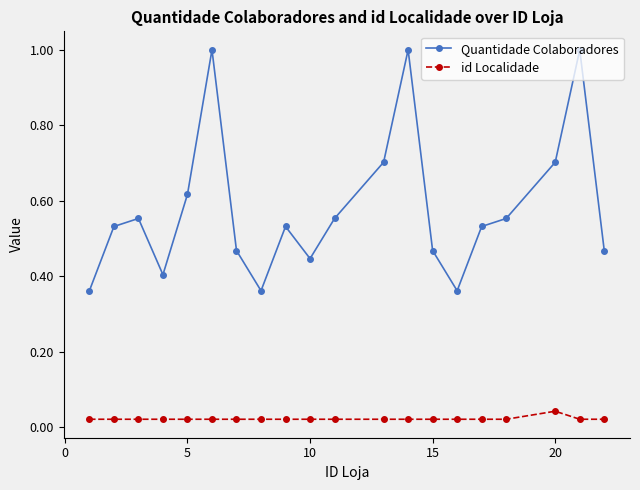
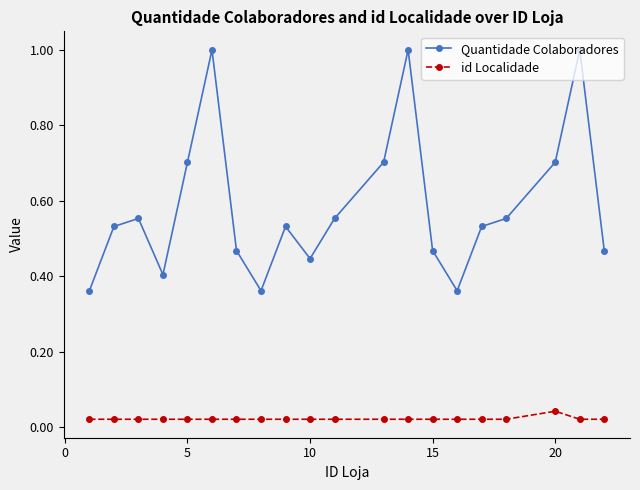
Quantidade Colaboradores, 5: 0.62 -> 0.70
